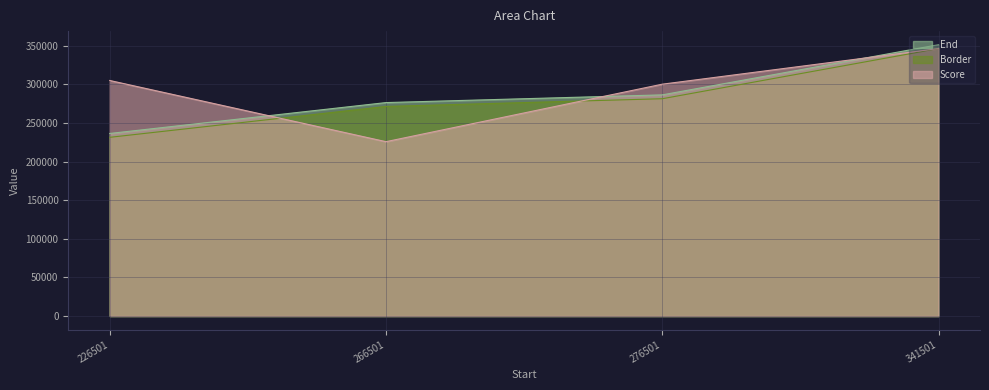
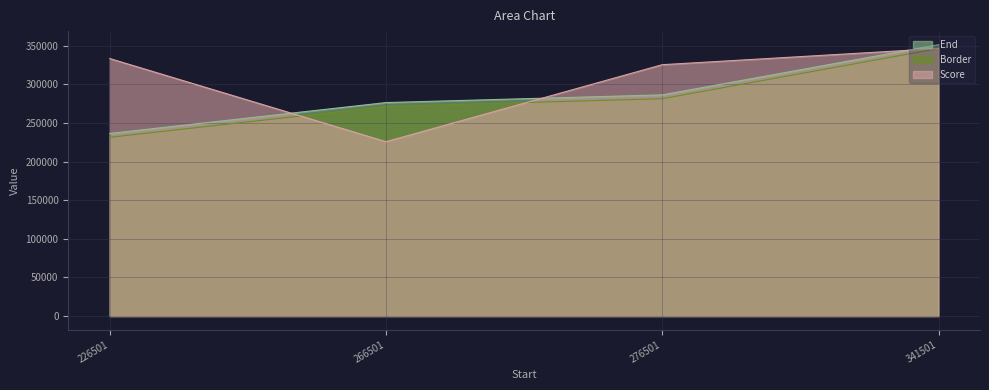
Score, 226501: 310000 -> 330000
Score, 276501: 300000 -> 330000
